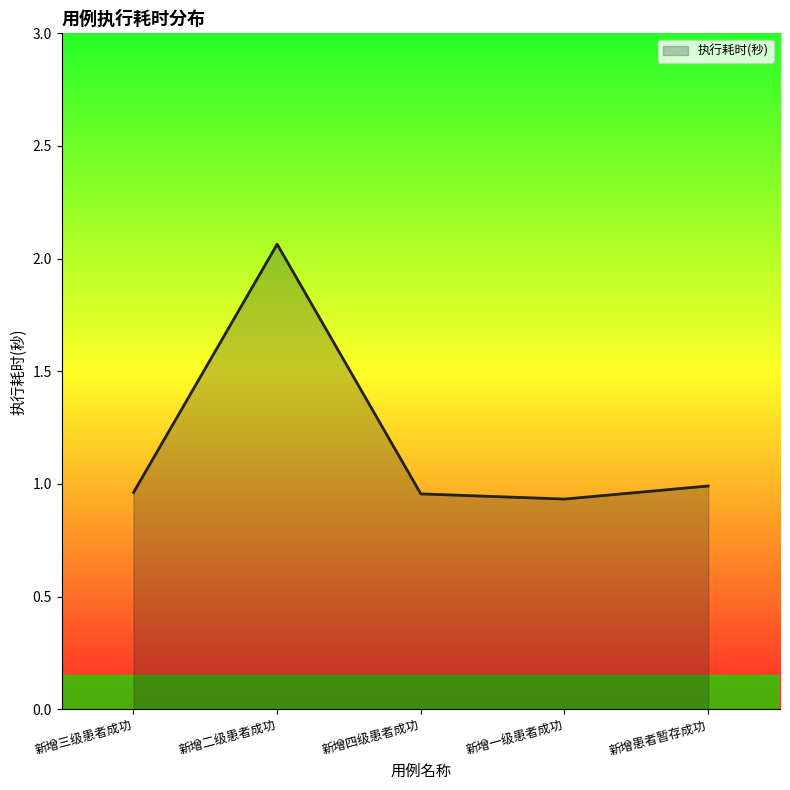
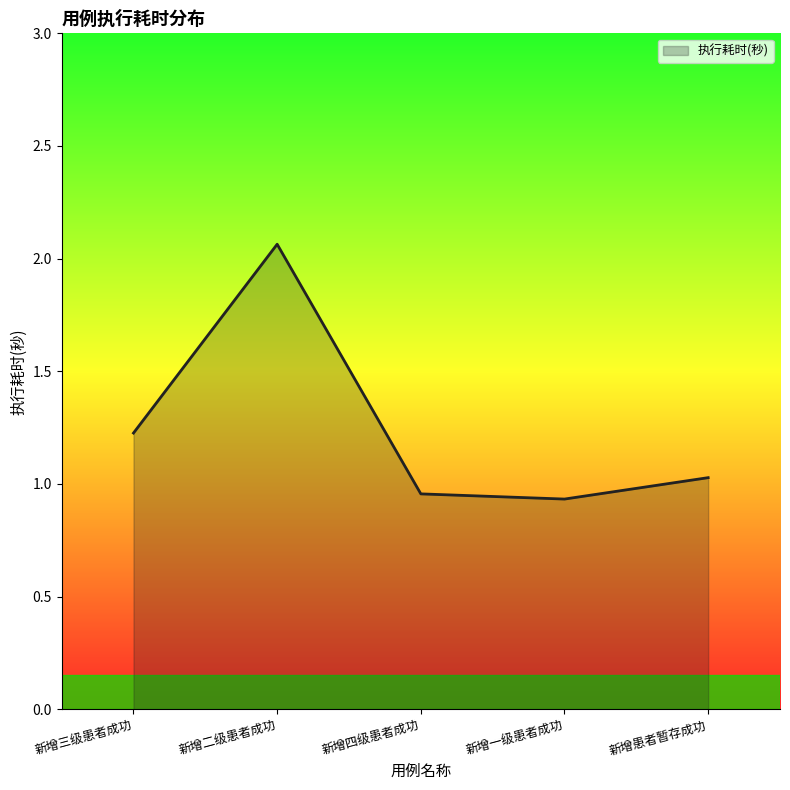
新增三级患者成功: 0.96 -> 1.23
新增患者暂存成功: 0.99 -> 1.03
